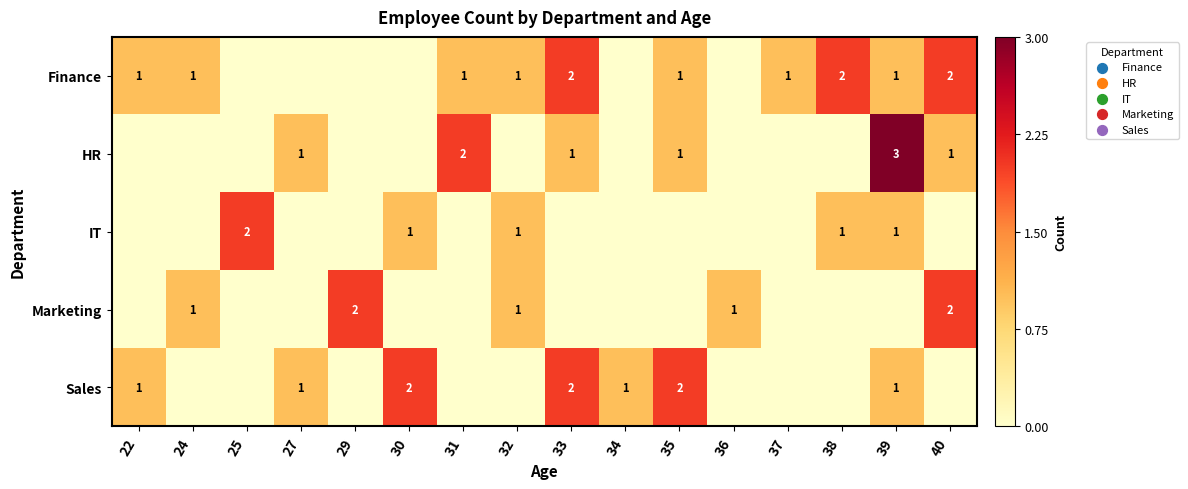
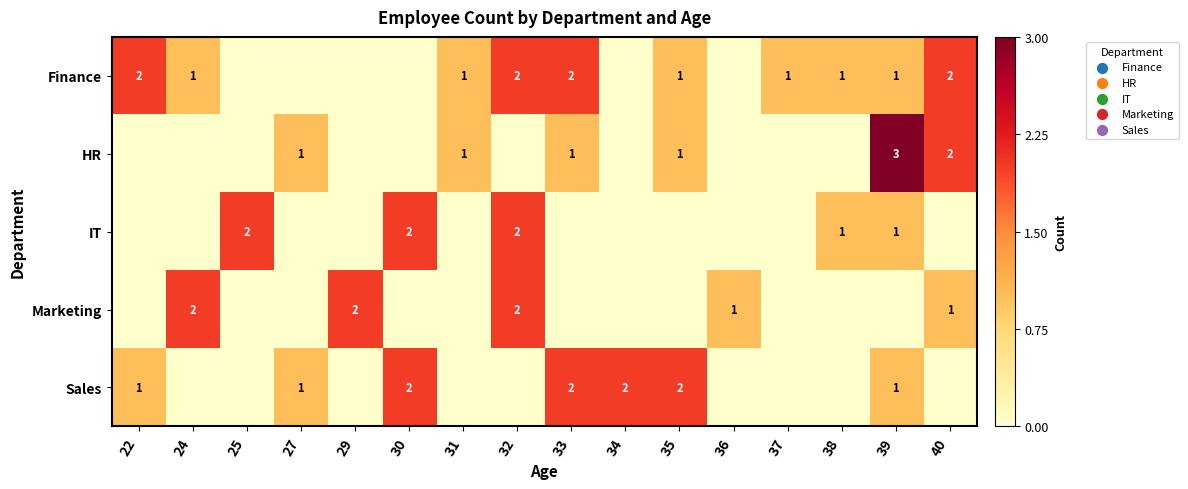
Finance, 22: 1 -> 2
Finance, 32: 1 -> 2
Finance, 38: 2 -> 1
HR, 31: 2 -> 1
HR, 40: 1 -> 2
IT, 30: 1 -> 2
IT, 32: 1 -> 2
Marketing, 24: 1 -> 2
Marketing, 32: 1 -> 2
Marketing, 40: 2 -> 1
Sales, 34: 1 -> 2
